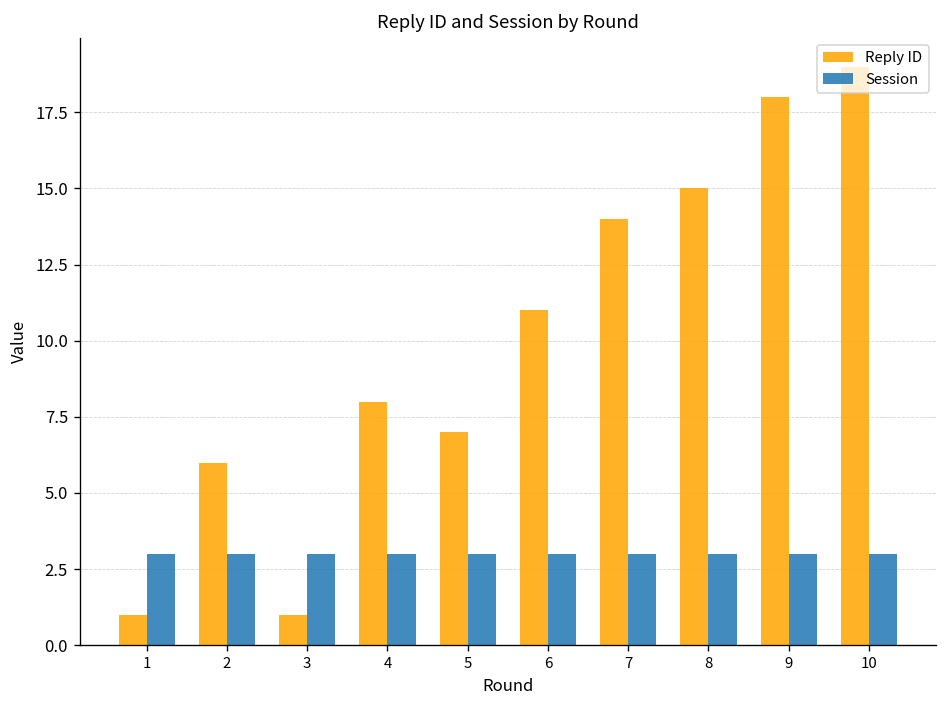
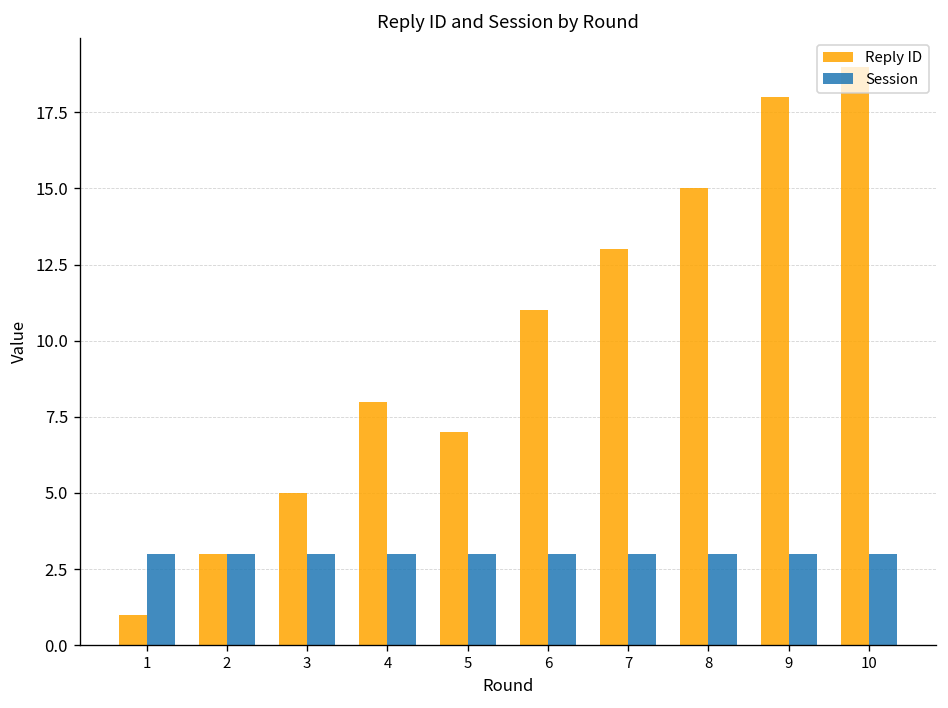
Reply ID, 2: 6 -> 3
Reply ID, 3: 1 -> 5
Reply ID, 7: 14 -> 13
